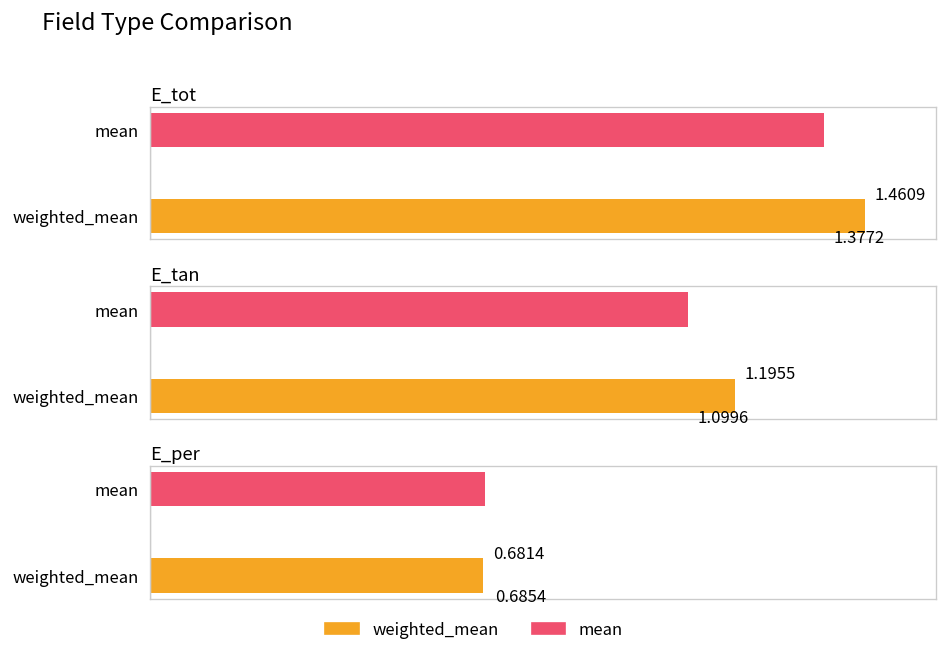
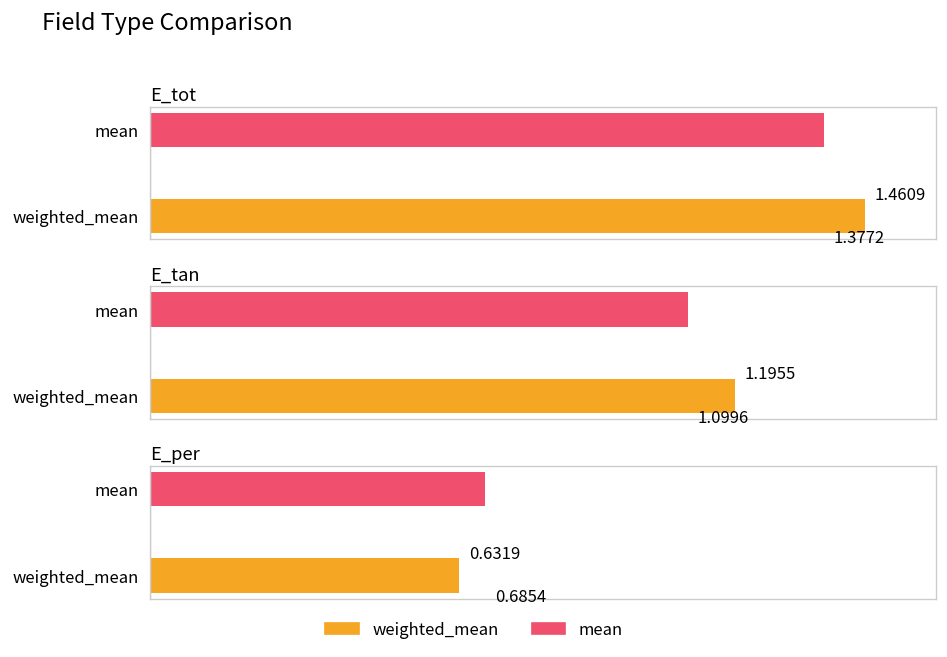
E_per, weighted_mean: 0.6814 -> 0.6319
